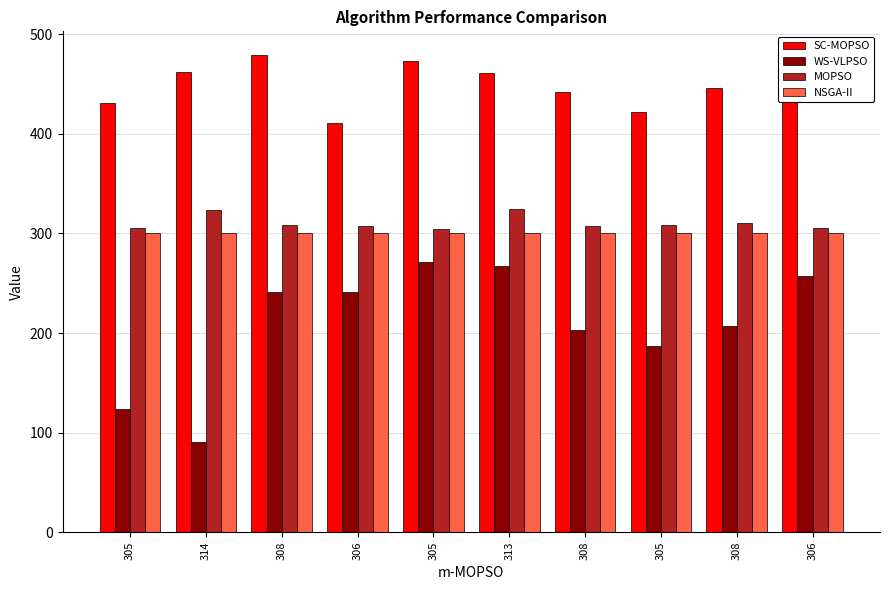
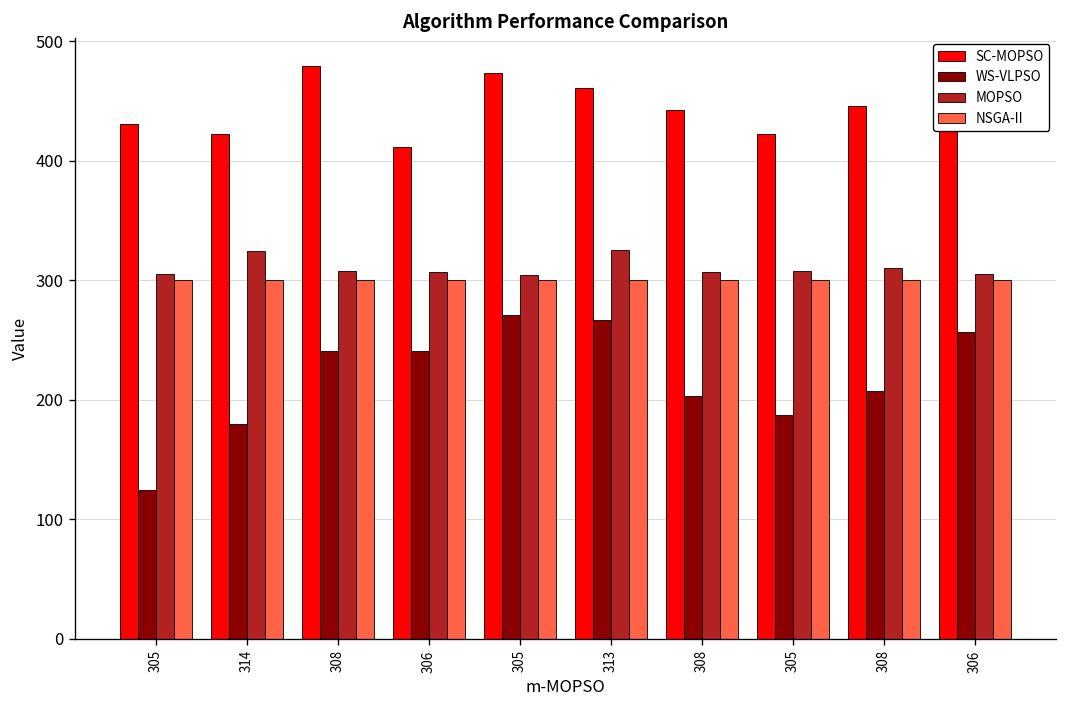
SC-MOPSO, 314: 460 -> 420
WS-VLPSO, 314: 90 -> 180
